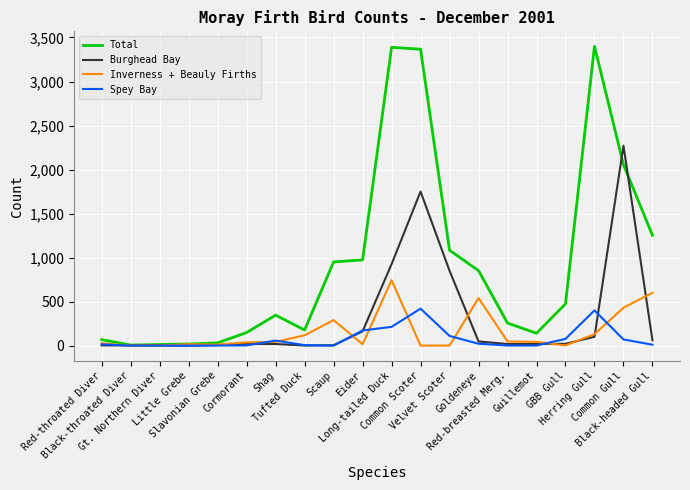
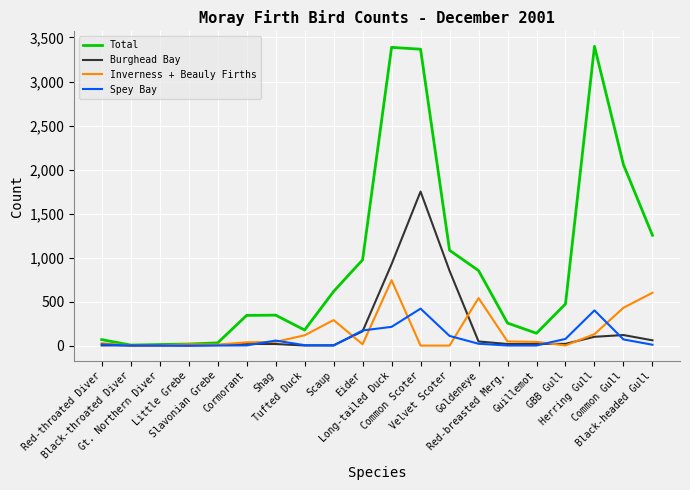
Total, Cormorant: 100 -> 300
Total, Scaup: 1,000 -> 600
Burghead Bay, Common Gull: 2,300 -> 100
